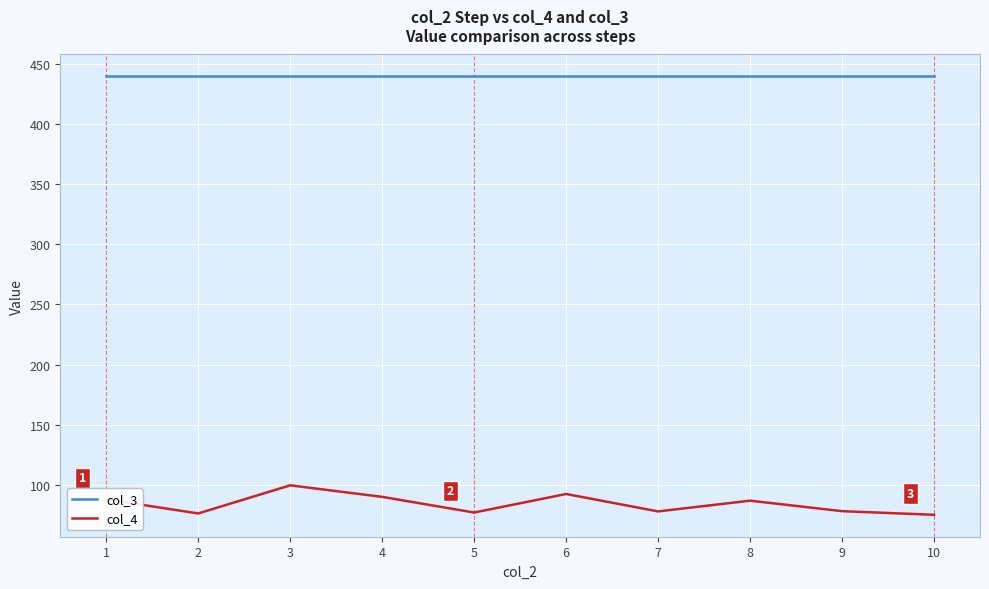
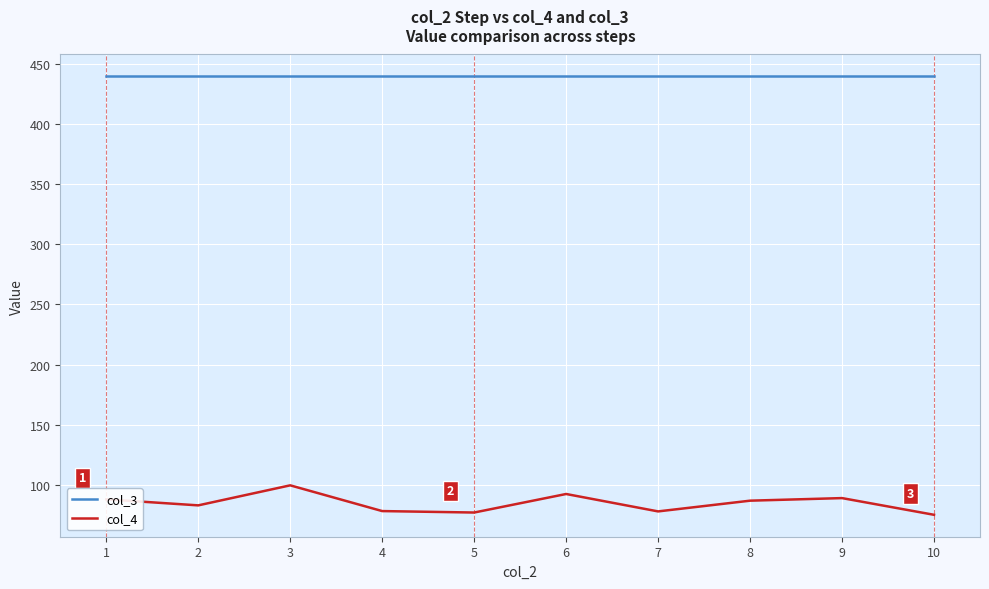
col_4, 2: 76 -> 83
col_4, 4: 90 -> 78
col_4, 9: 78 -> 89
